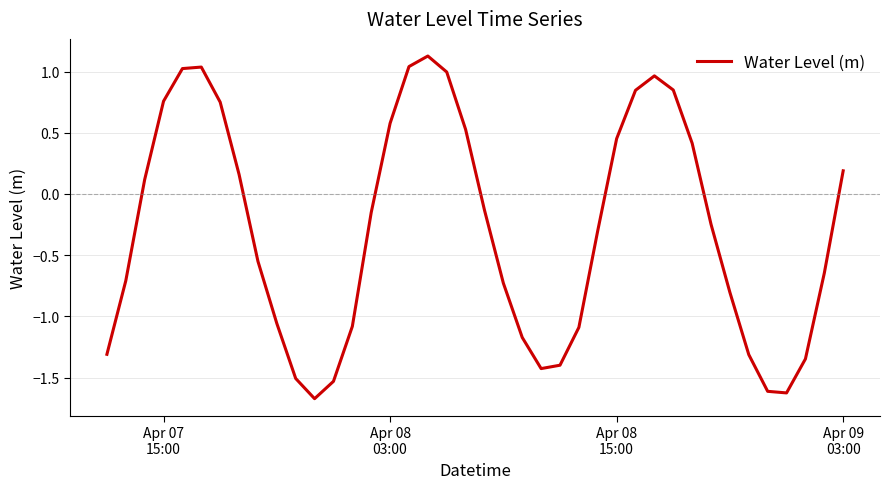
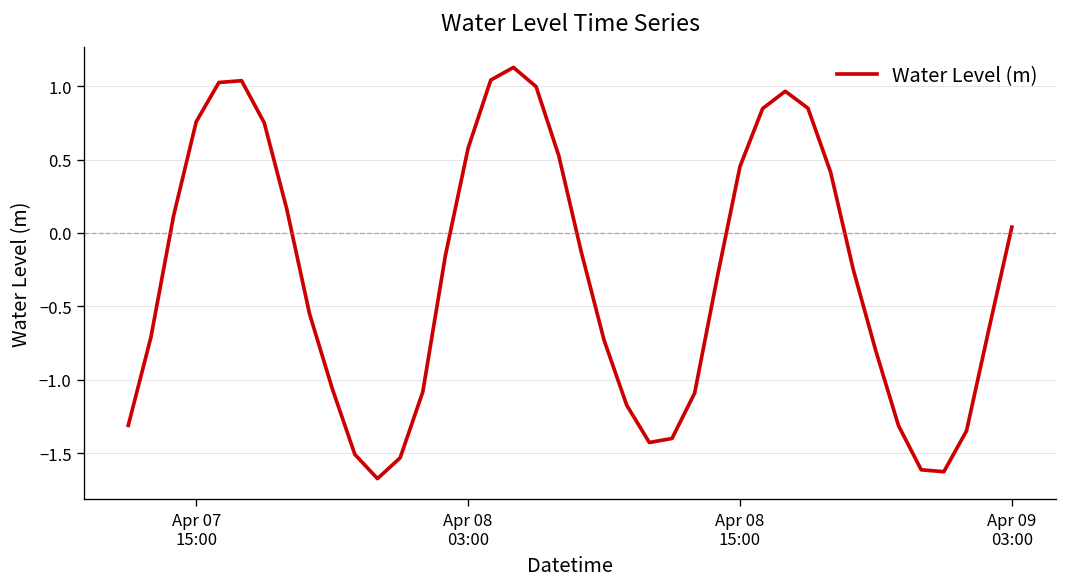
Apr 09 03:00: 0.19 -> 0.04
